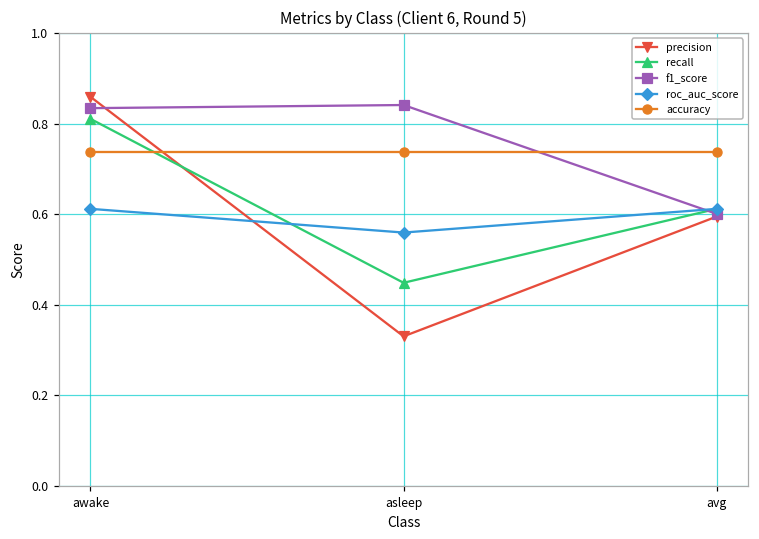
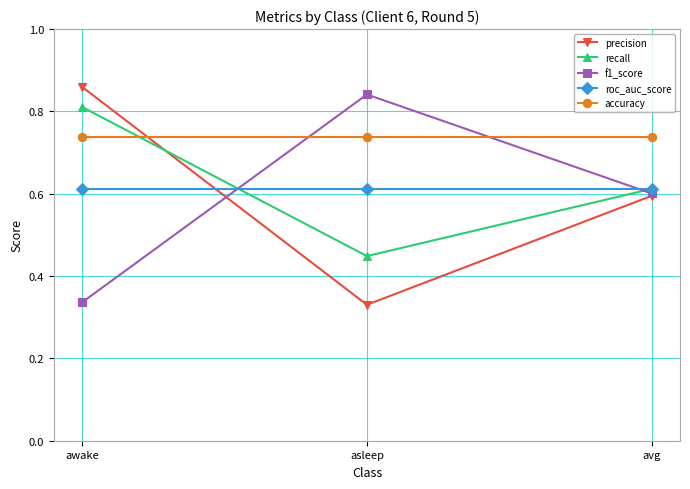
f1_score, awake: 0.83 -> 0.34
roc_auc_score, asleep: 0.56 -> 0.61
